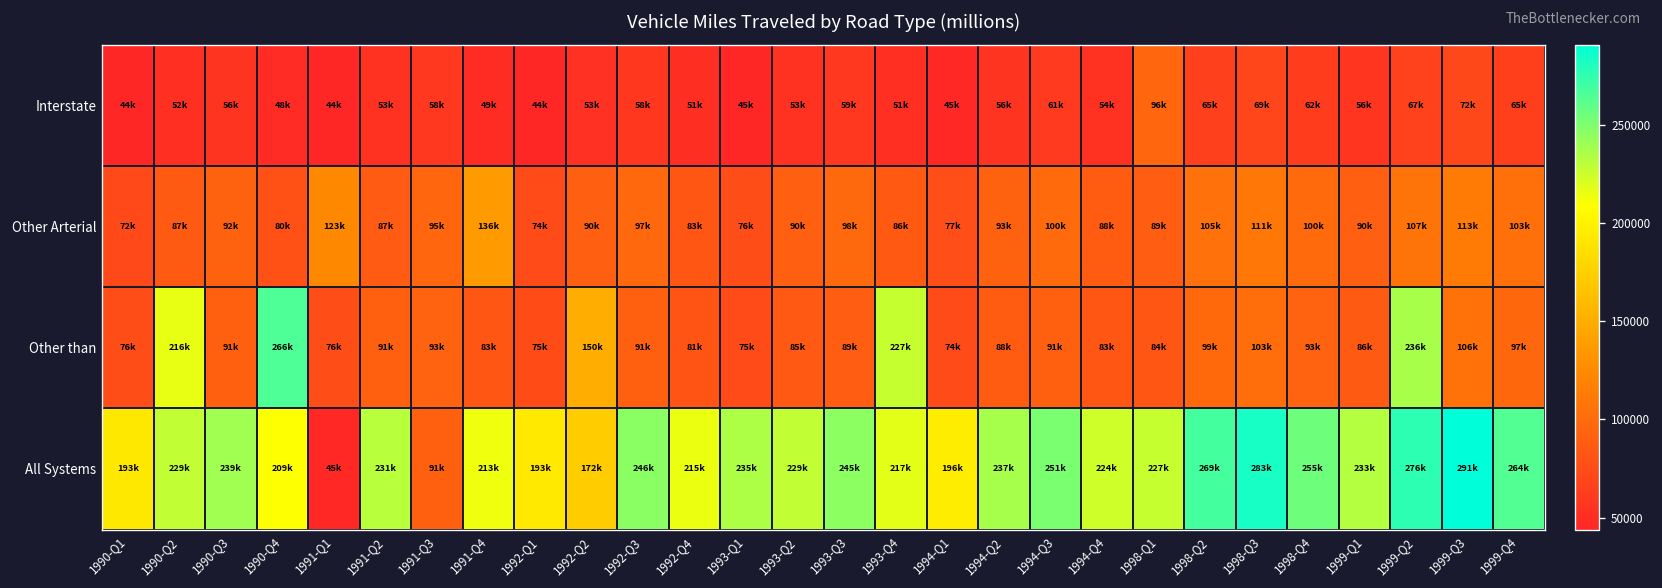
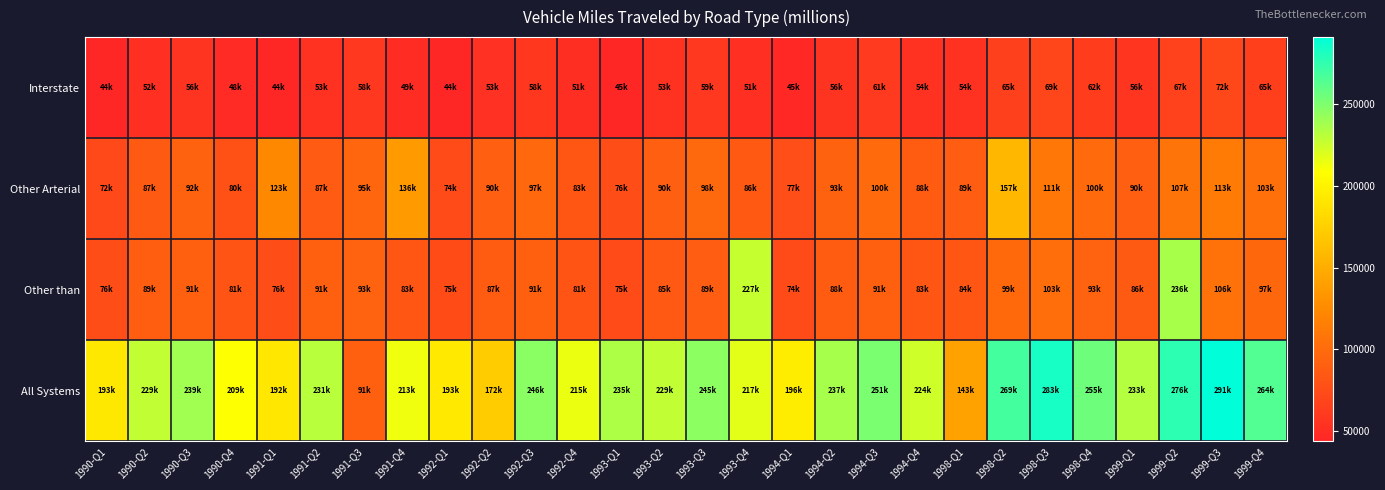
Interstate, 1998-Q1: 96k -> 54k
Other Arterial, 1998-Q2: 105k -> 157k
Other than, 1990-Q2: 216k -> 89k
Other than, 1990-Q4: 266k -> 81k
Other than, 1992-Q2: 150k -> 87k
All Systems, 1991-Q1: 45k -> 192k
All Systems, 1998-Q1: 227k -> 143k
